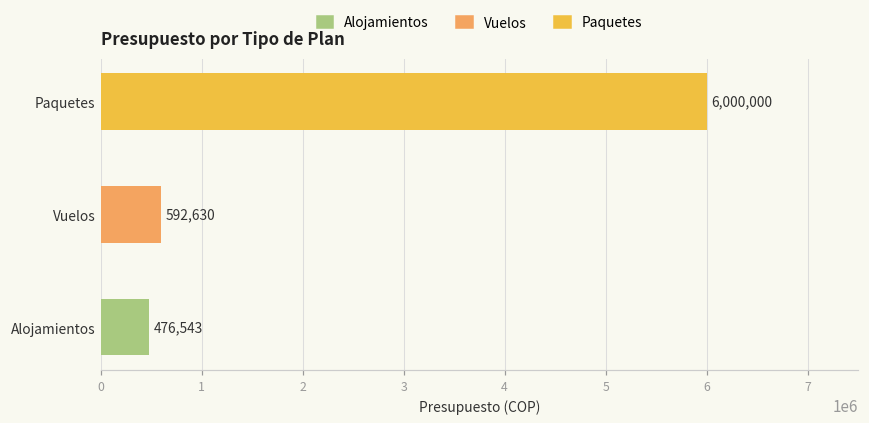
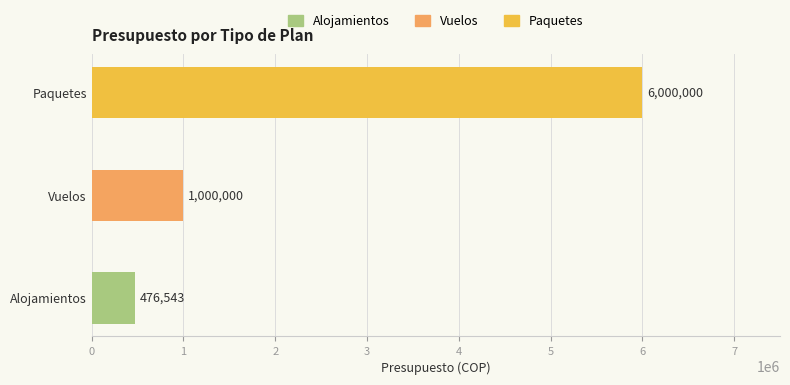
Vuelos: 592,630 -> 1,000,000
